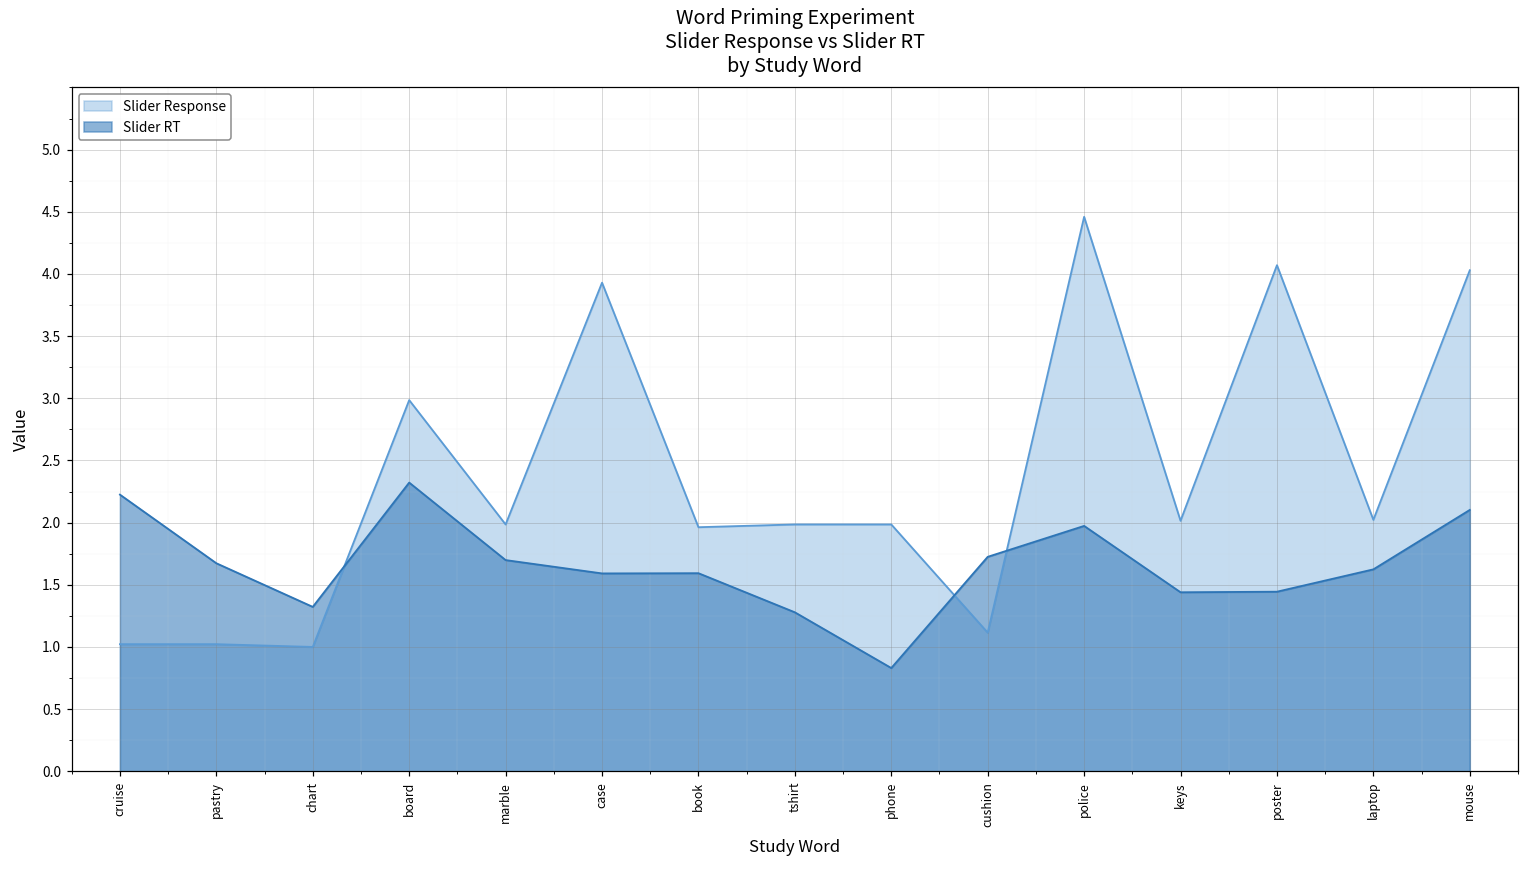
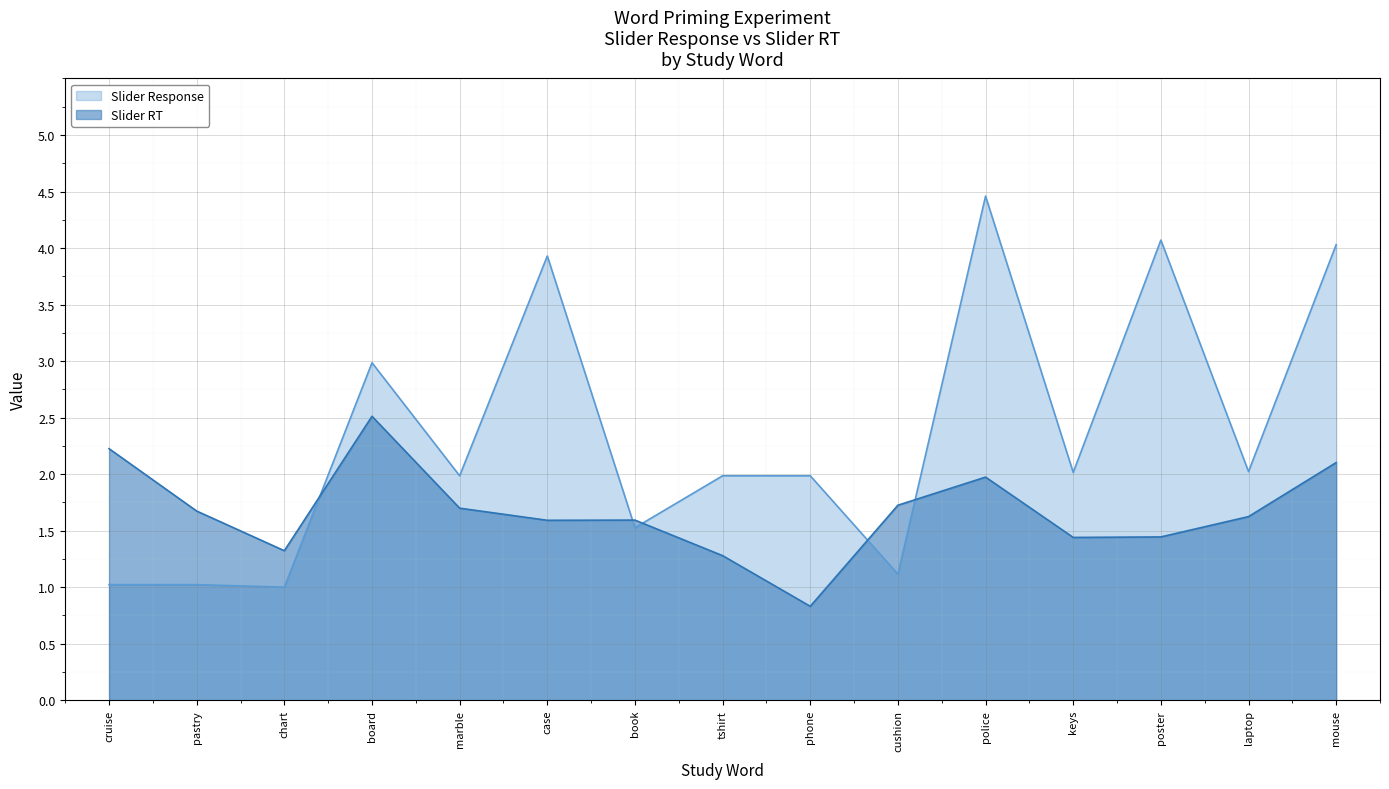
Slider RT, board: 2.32 -> 2.51
Slider Response, book: 1.96 -> 1.53
